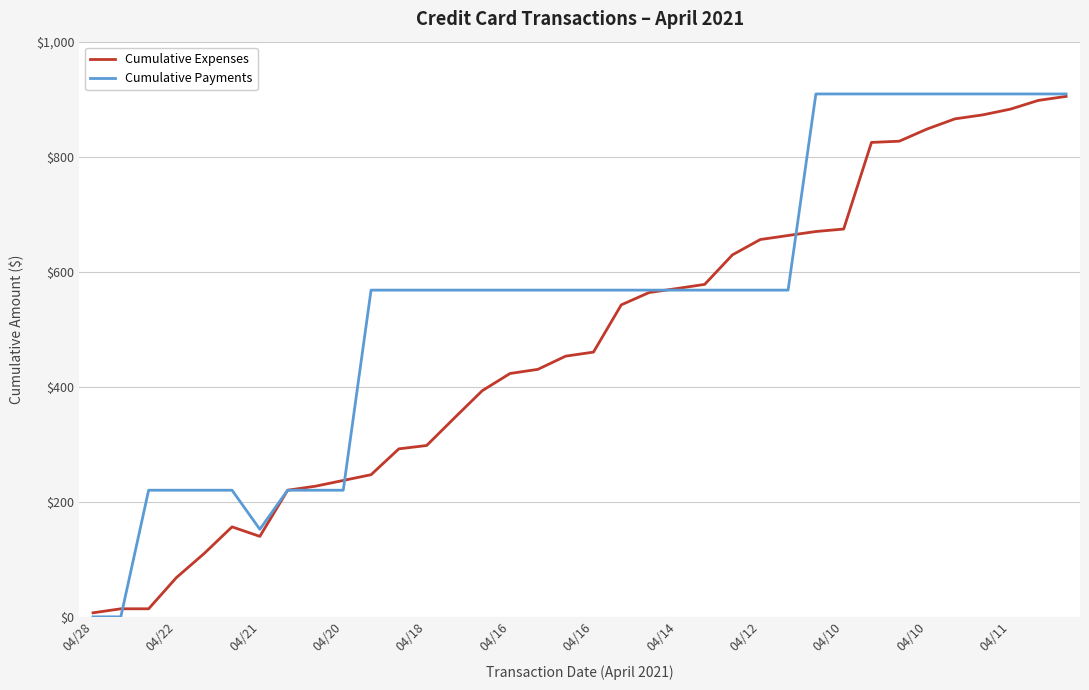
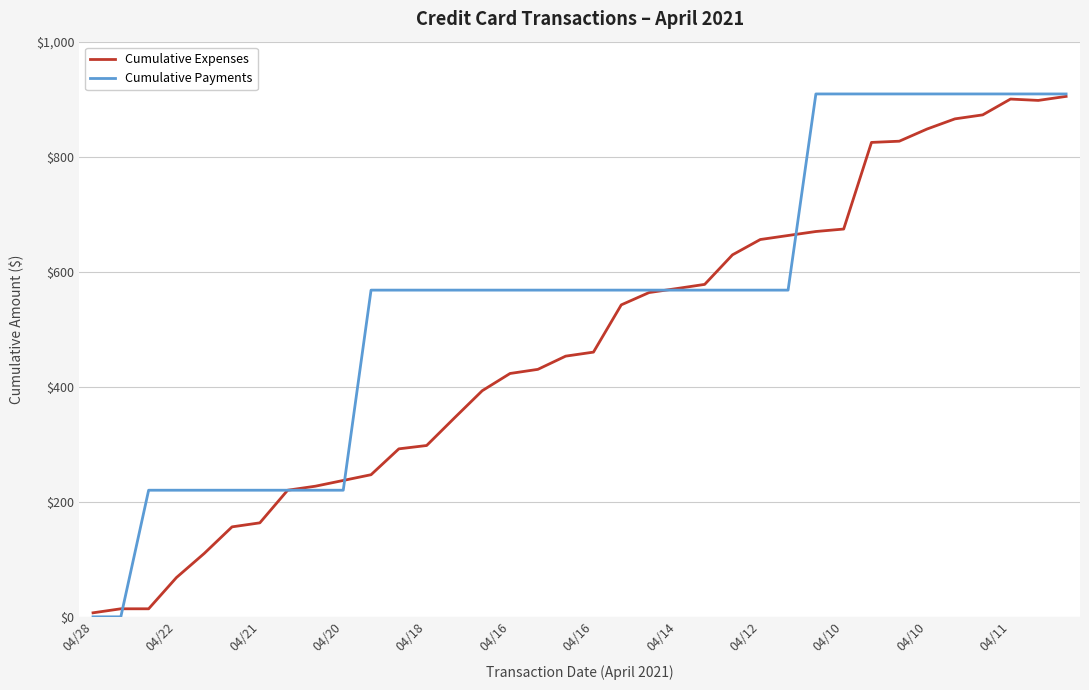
Cumulative Expenses, 04/21: $140 -> $160
Cumulative Payments, 04/21: $150 -> $220
Cumulative Expenses, 04/11: $880 -> $900
